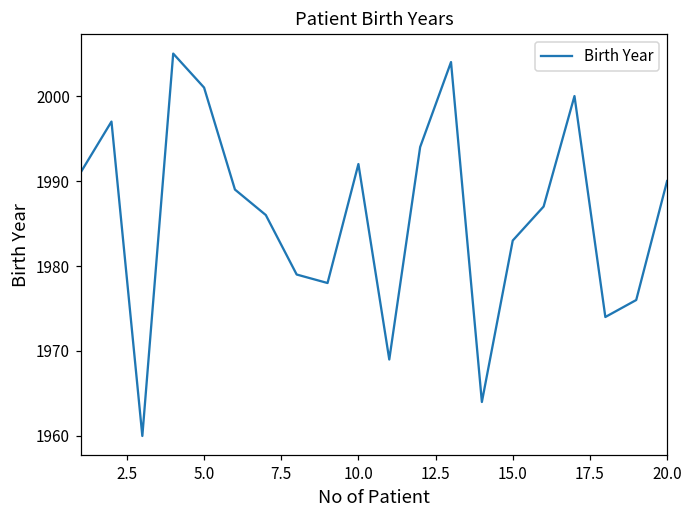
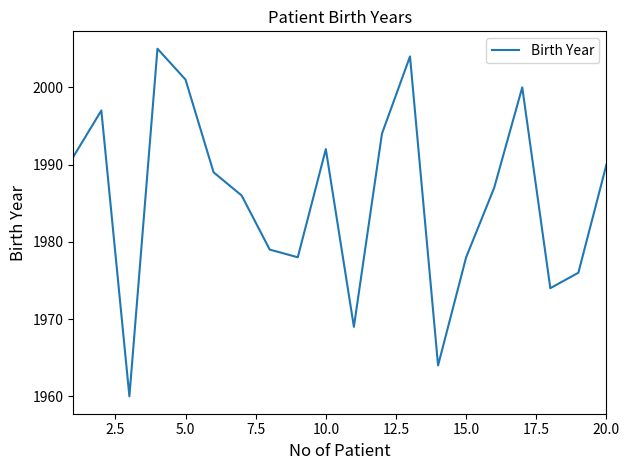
15.0: 1983 -> 1978
